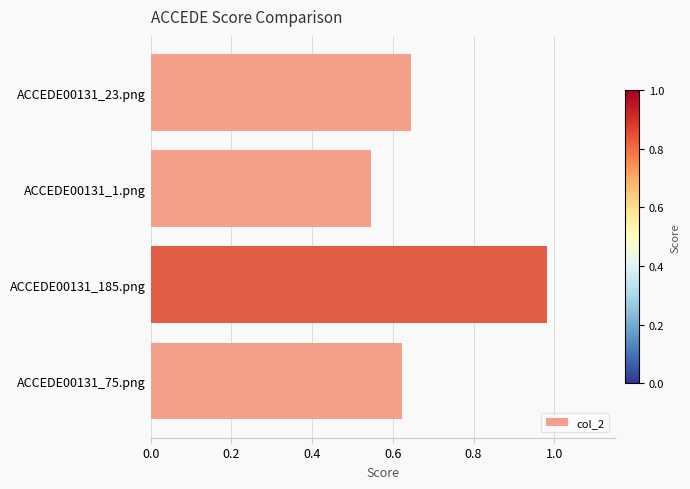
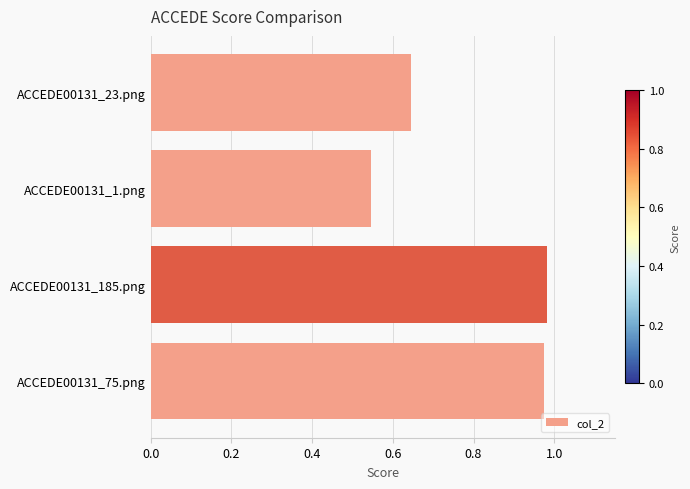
ACCEDE00131_75.png: 0.62 -> 0.97
